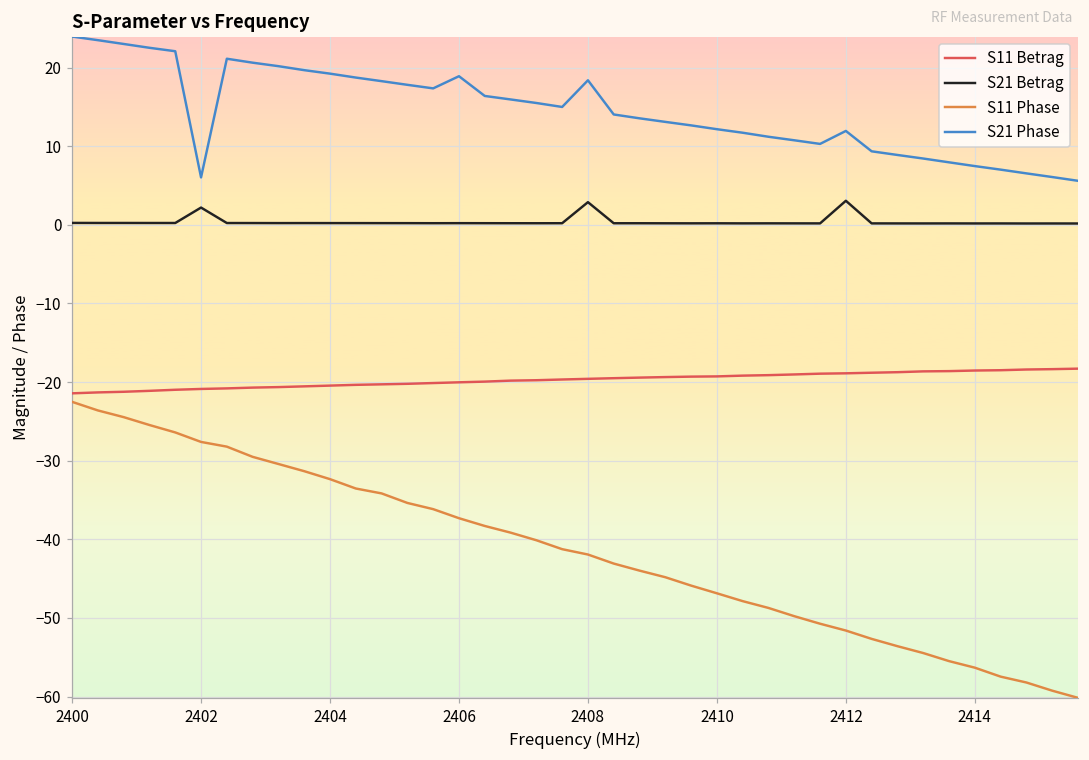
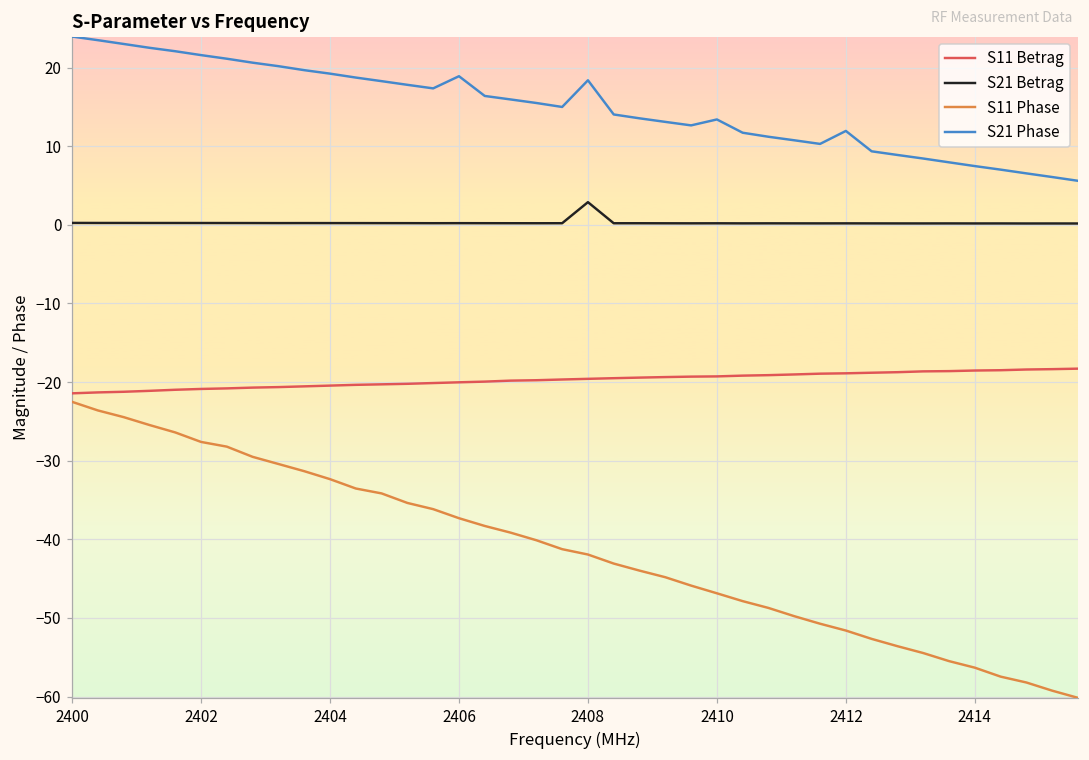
S21 Betrag, 2402: 2 -> 0
S21 Phase, 2402: 6 -> 22
S21 Phase, 2410: 12 -> 13
S21 Betrag, 2412: 3 -> 0
